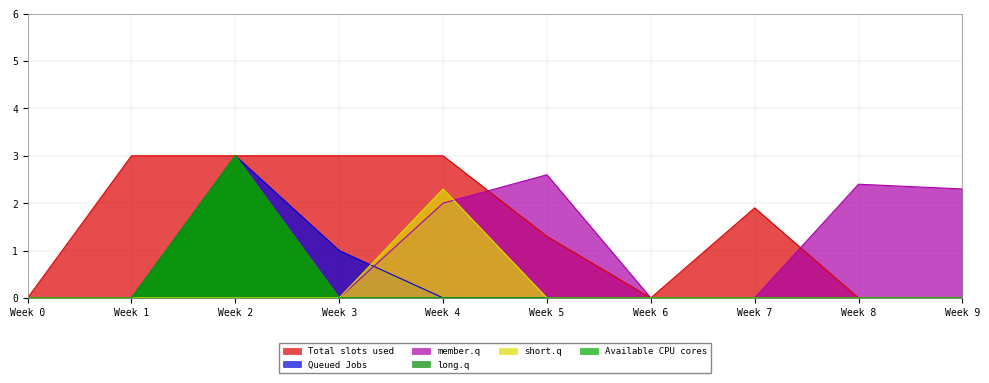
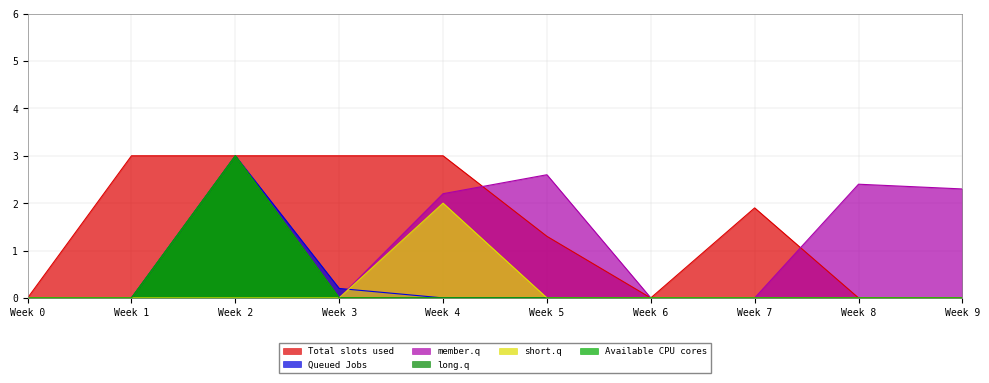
Queued Jobs, Week 3: 1.0 -> 0.2
member.q, Week 4: 2.0 -> 2.2
short.q, Week 4: 2.3 -> 2.0
